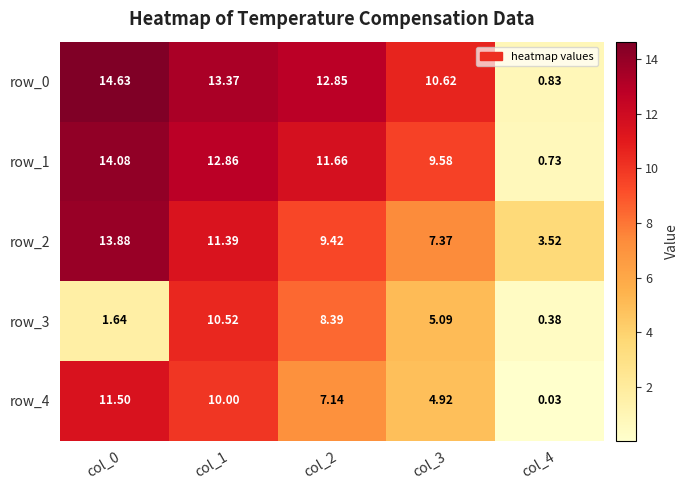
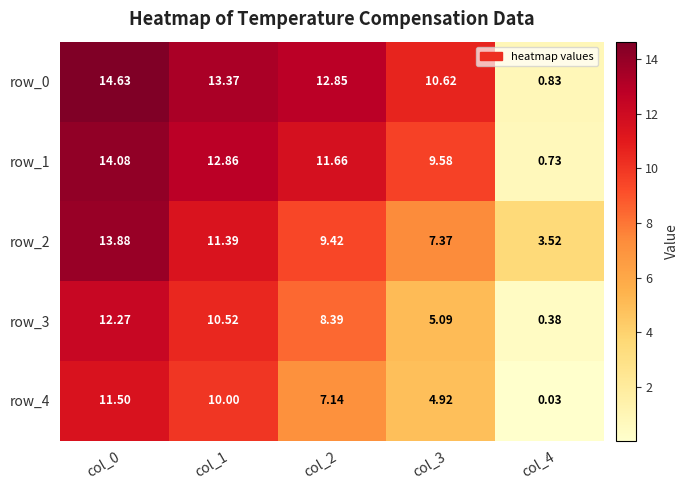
row_3, col_0: 1.64 -> 12.27
